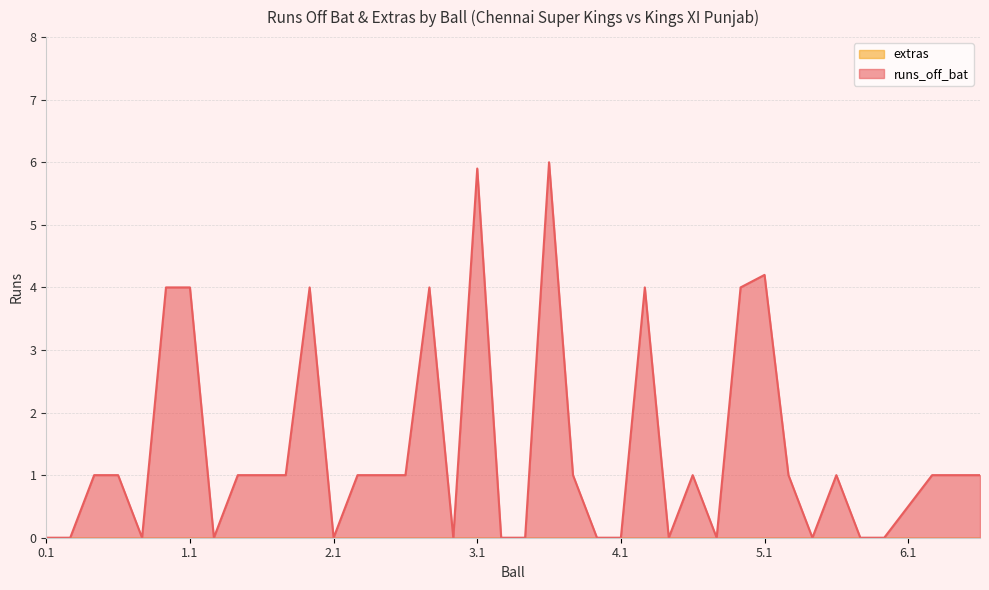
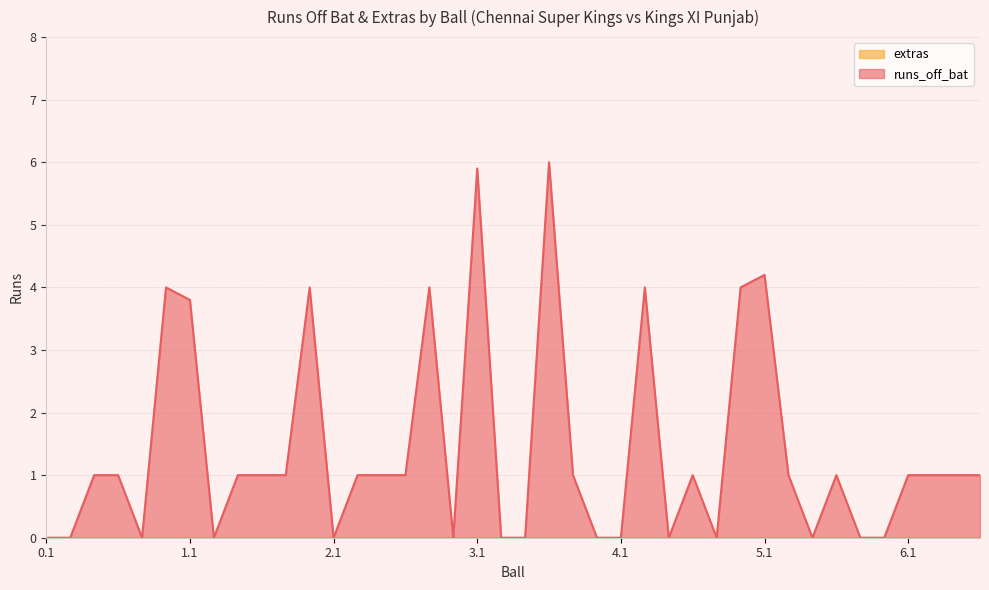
runs_off_bat, 1.1: 4.0 -> 3.8
runs_off_bat, 6.1: 0.5 -> 1.0
